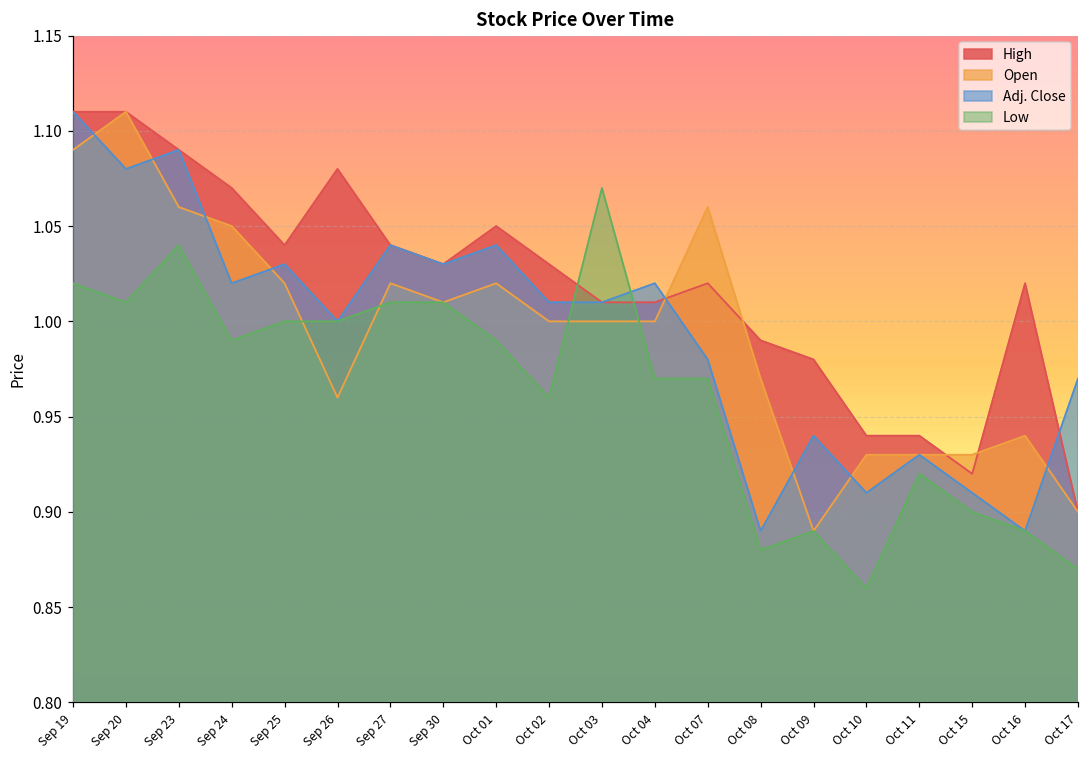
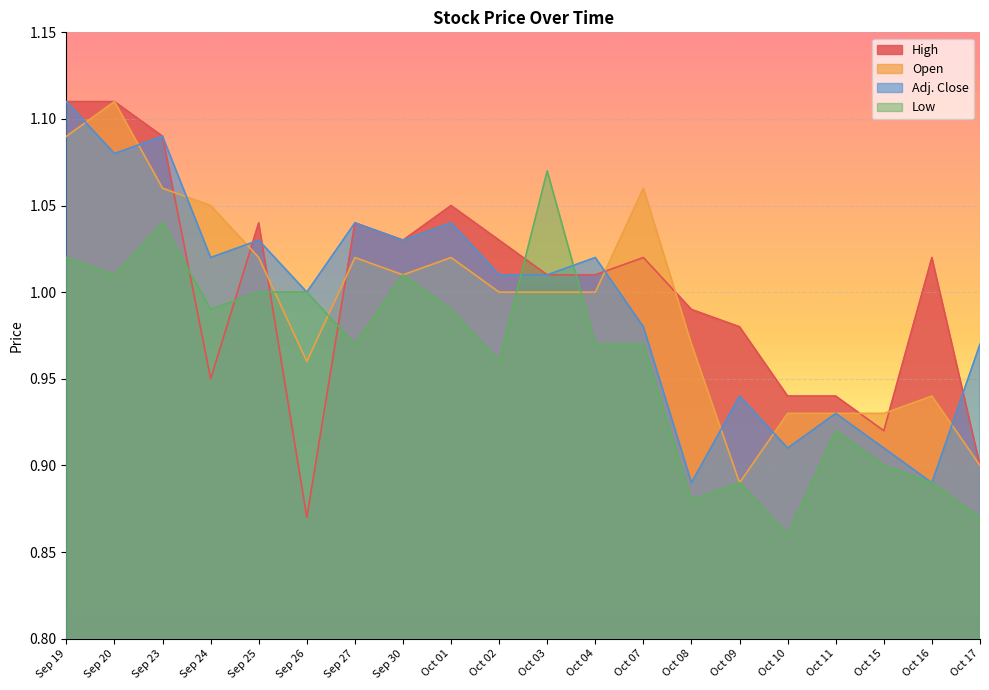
High, Sep 24: 1.07 -> 0.95
High, Sep 26: 1.08 -> 0.87
Low, Sep 27: 1.01 -> 0.97
